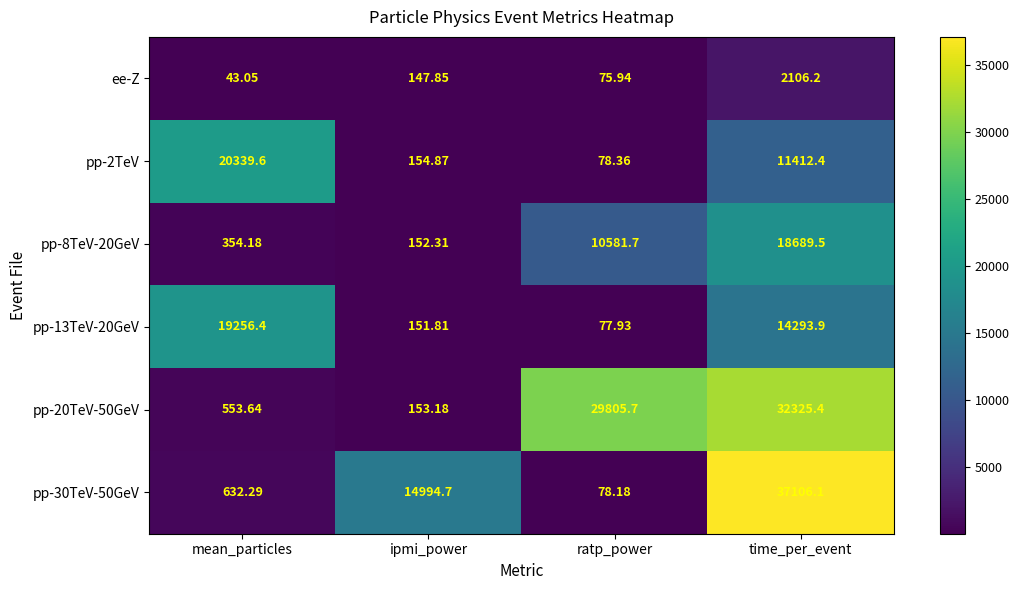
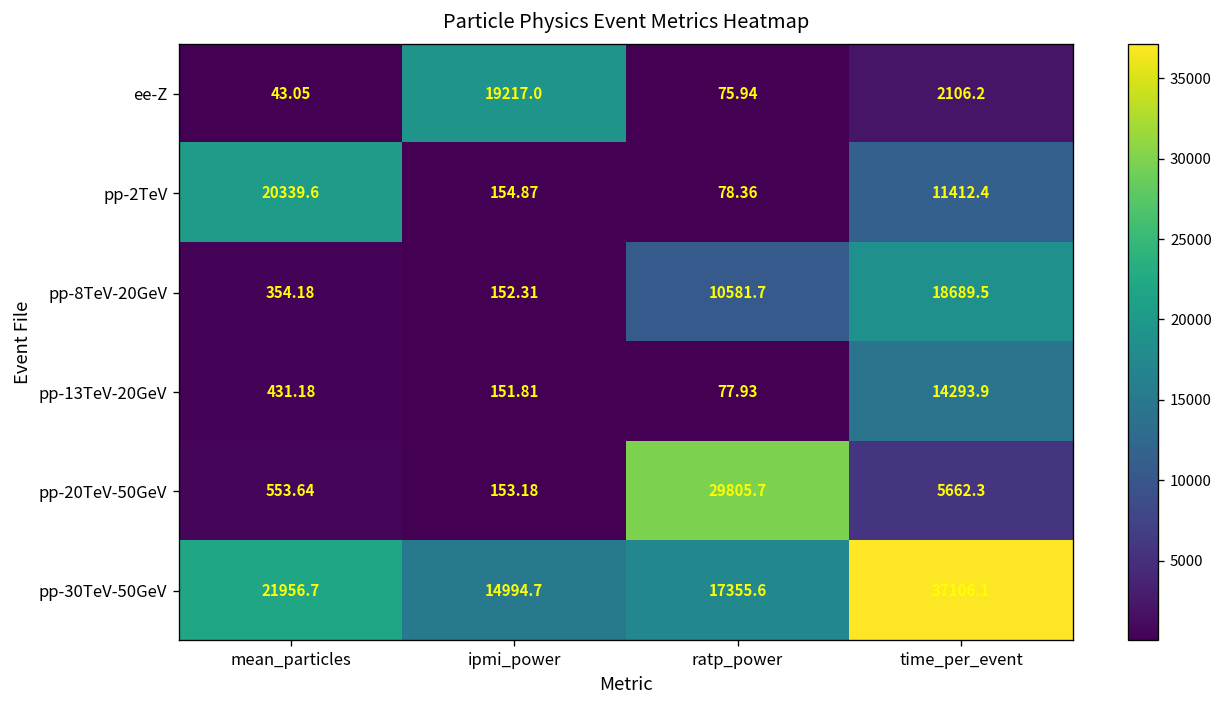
ee-Z, ipmi_power: 147.85 -> 19217.0
pp-13TeV-20GeV, mean_particles: 19256.4 -> 431.18
pp-20TeV-50GeV, time_per_event: 32325.4 -> 5662.3
pp-30TeV-50GeV, mean_particles: 632.29 -> 21956.7
pp-30TeV-50GeV, ratp_power: 78.18 -> 17355.6
